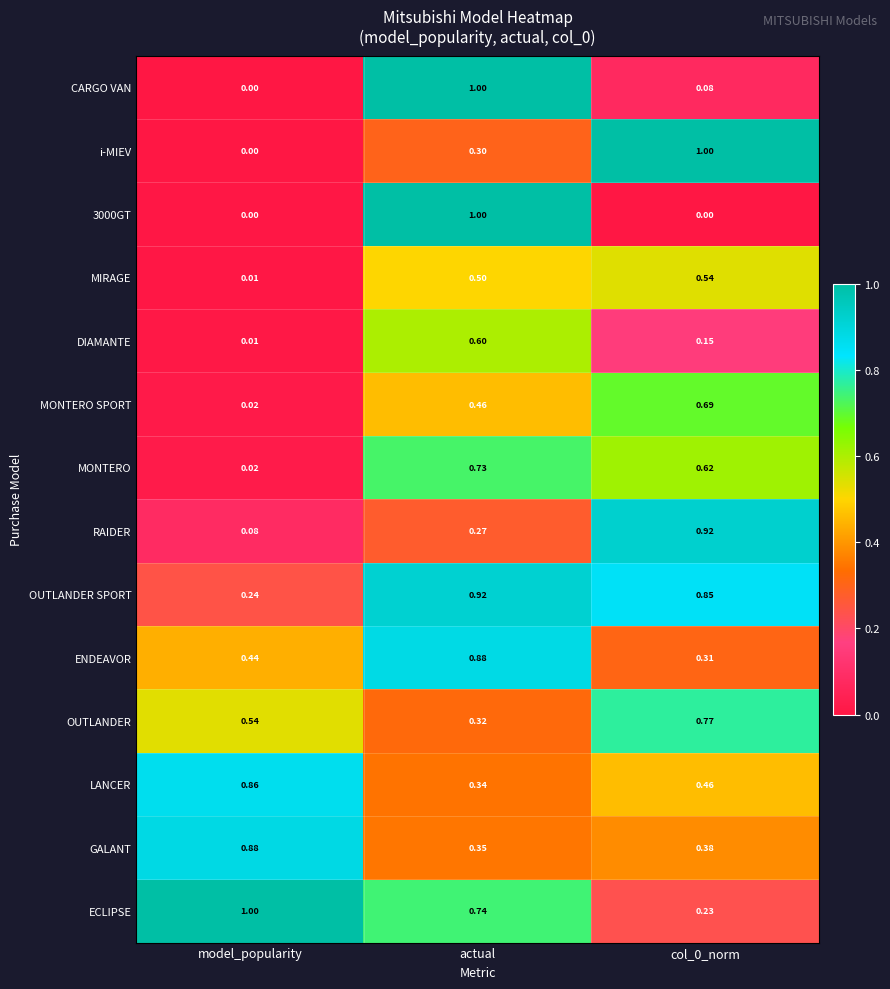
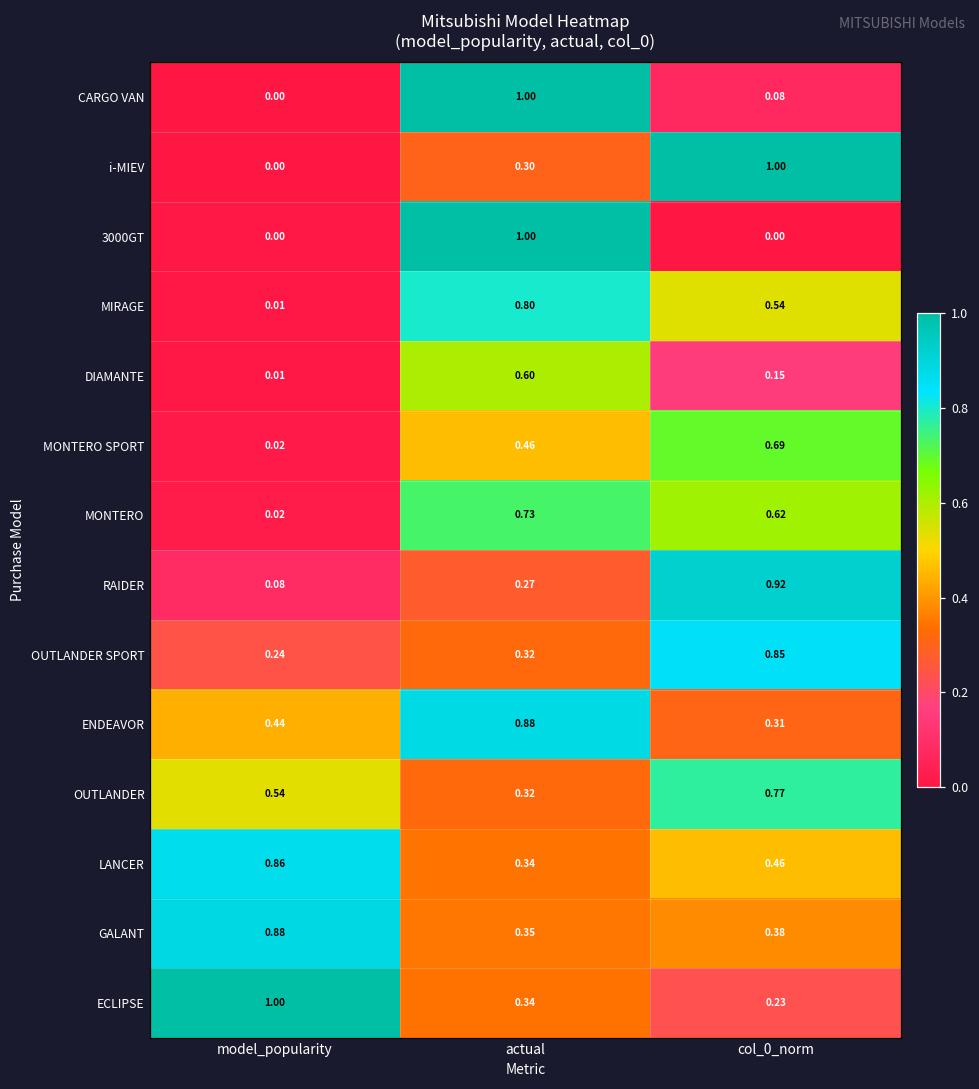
MIRAGE, actual: 0.50 -> 0.80
OUTLANDER SPORT, actual: 0.92 -> 0.32
ECLIPSE, actual: 0.74 -> 0.34
